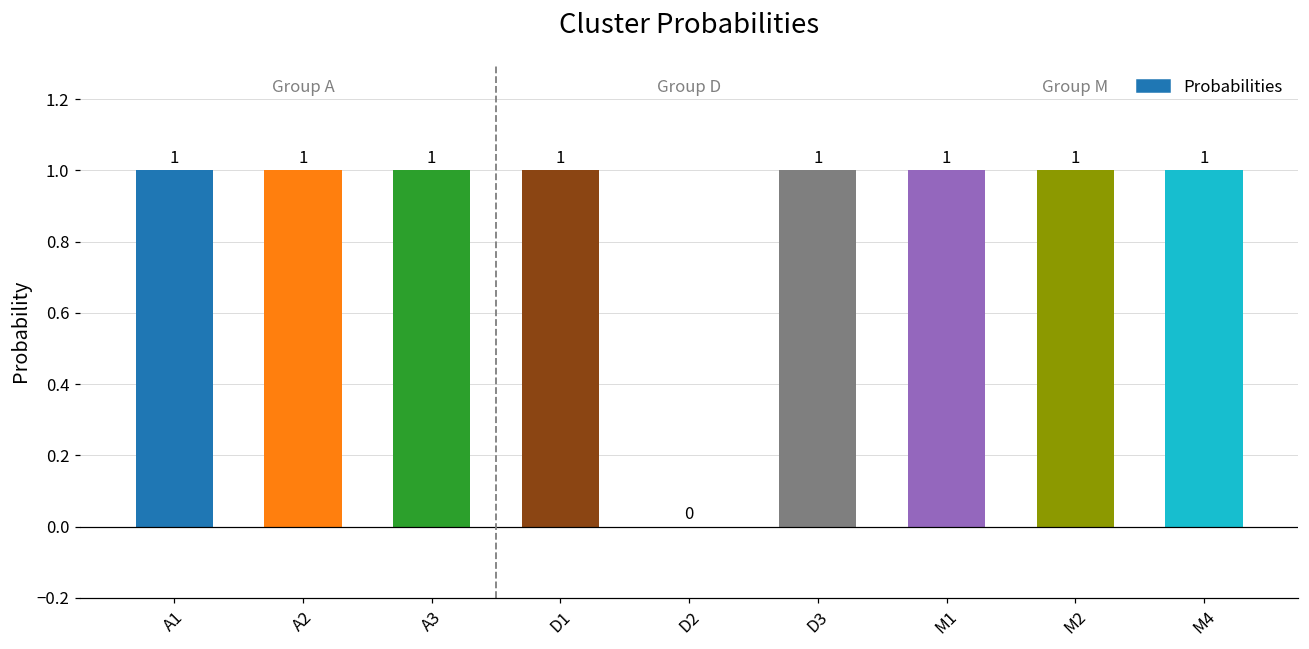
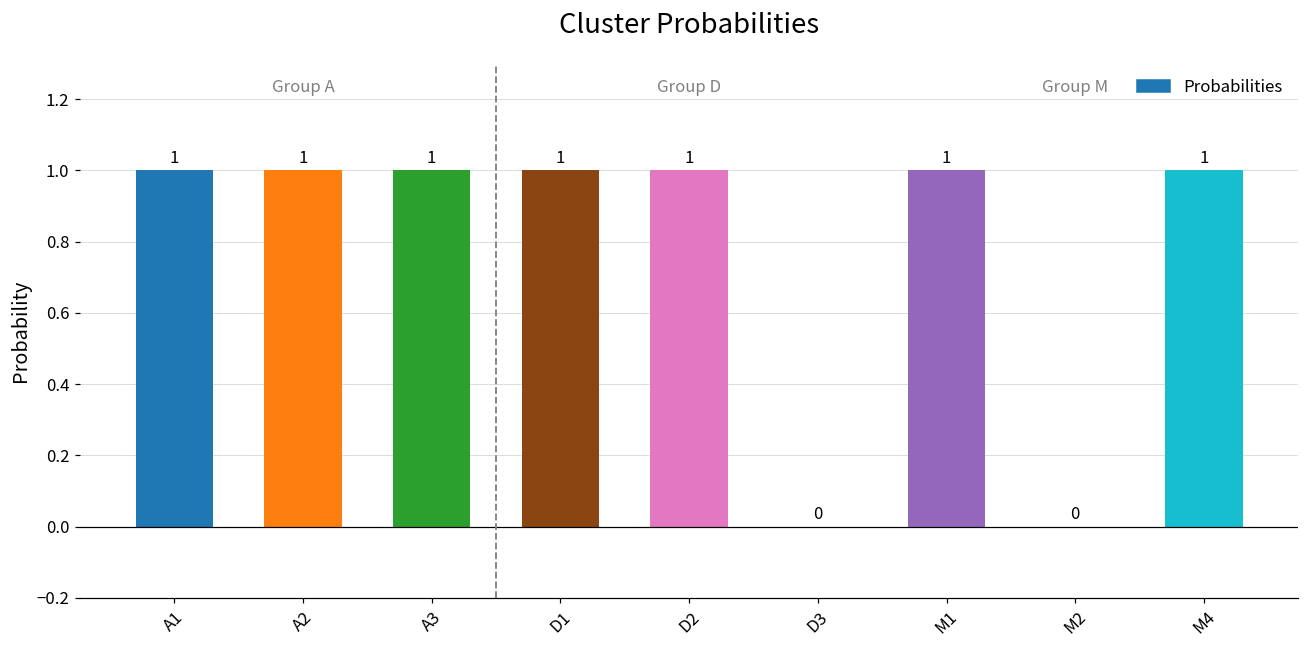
D2: 0 -> 1
D3: 1 -> 0
M2: 1 -> 0
